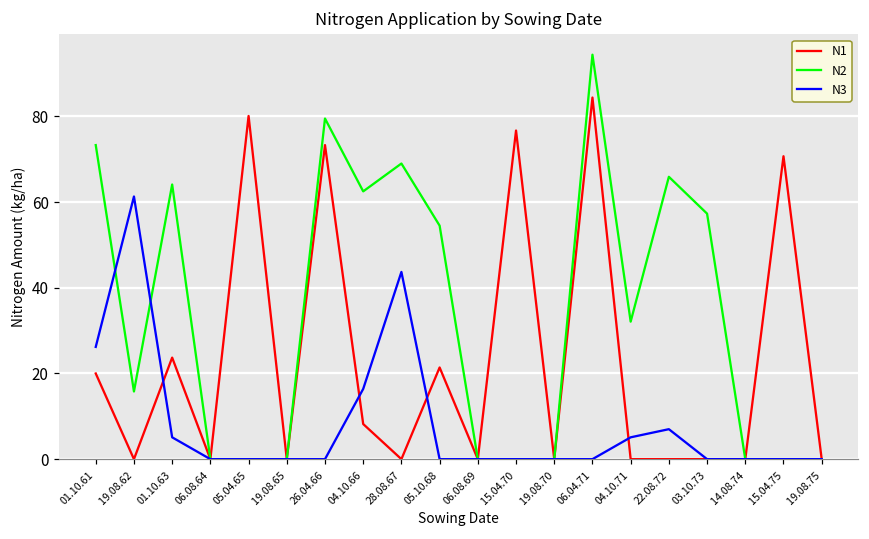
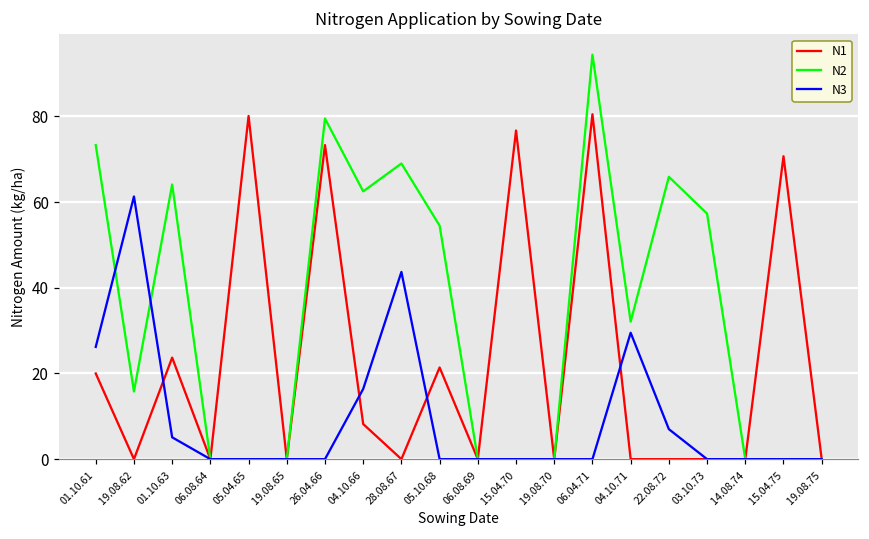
N1, 06.04.71: 84 -> 81
N3, 04.10.71: 5 -> 30
